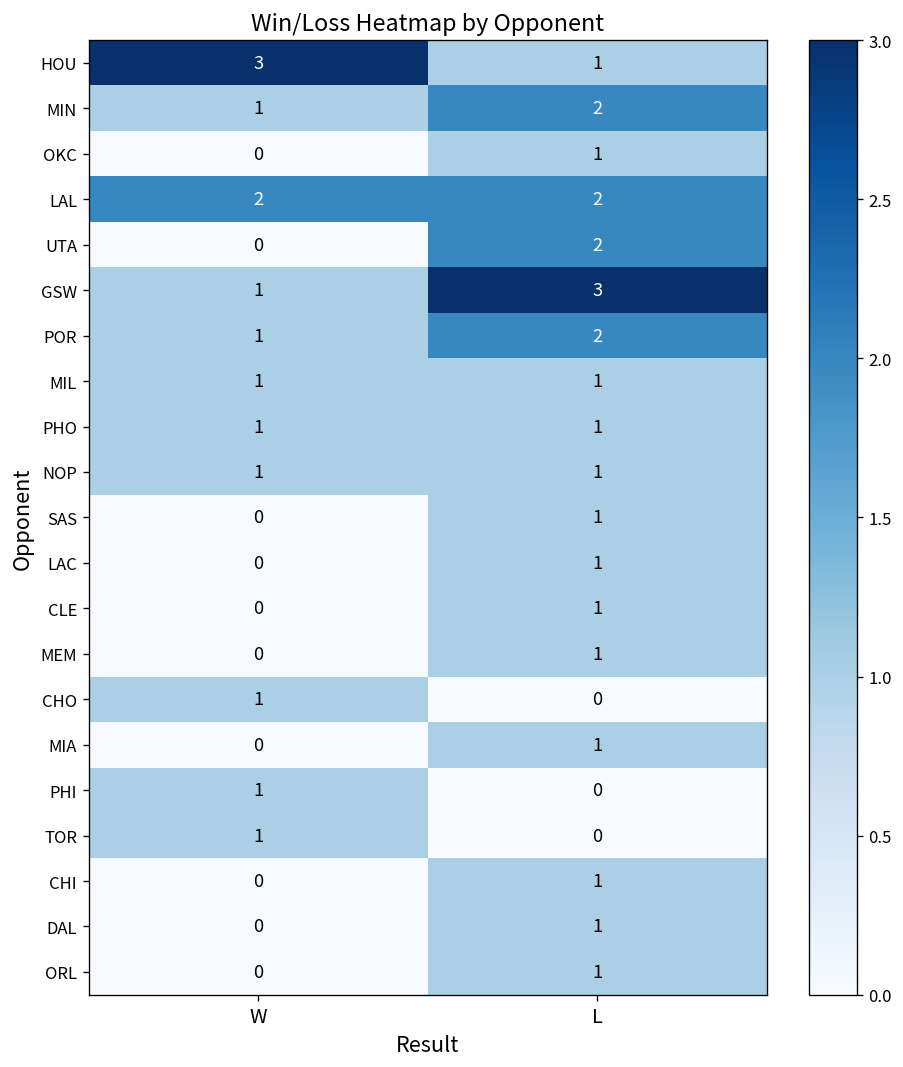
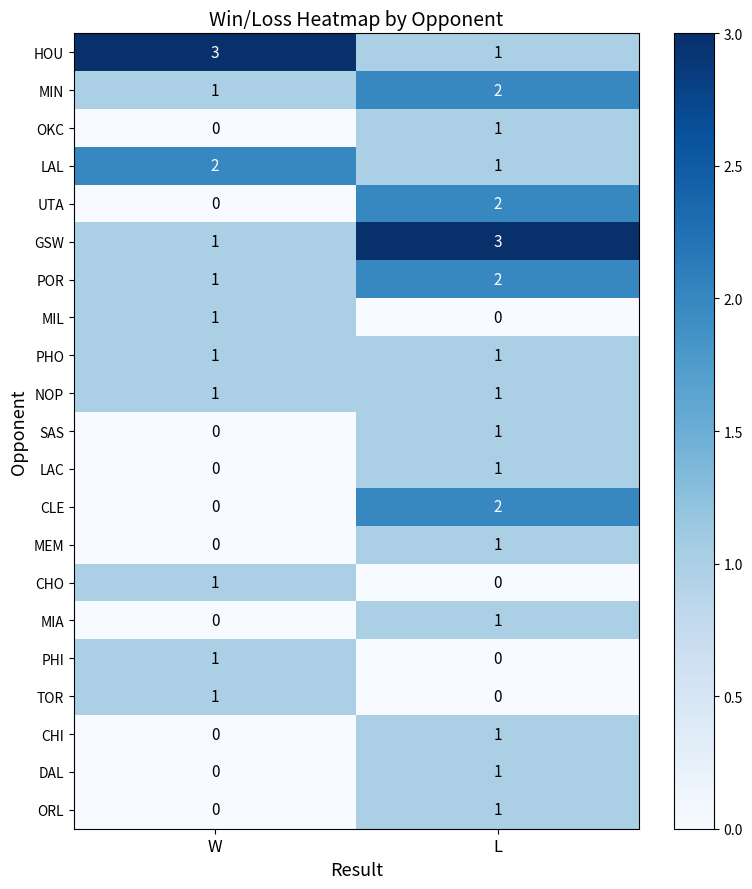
LAL, L: 2 -> 1
MIL, L: 1 -> 0
CLE, L: 1 -> 2
